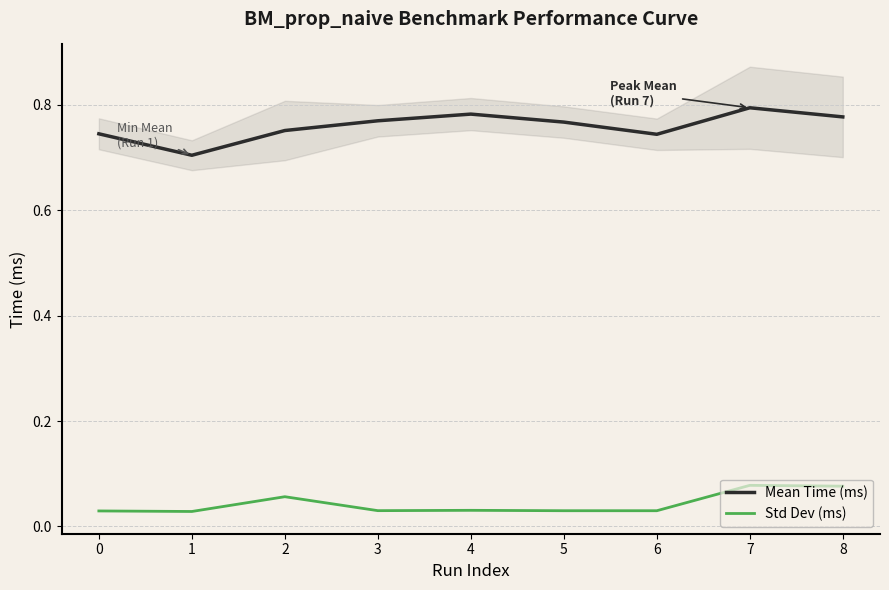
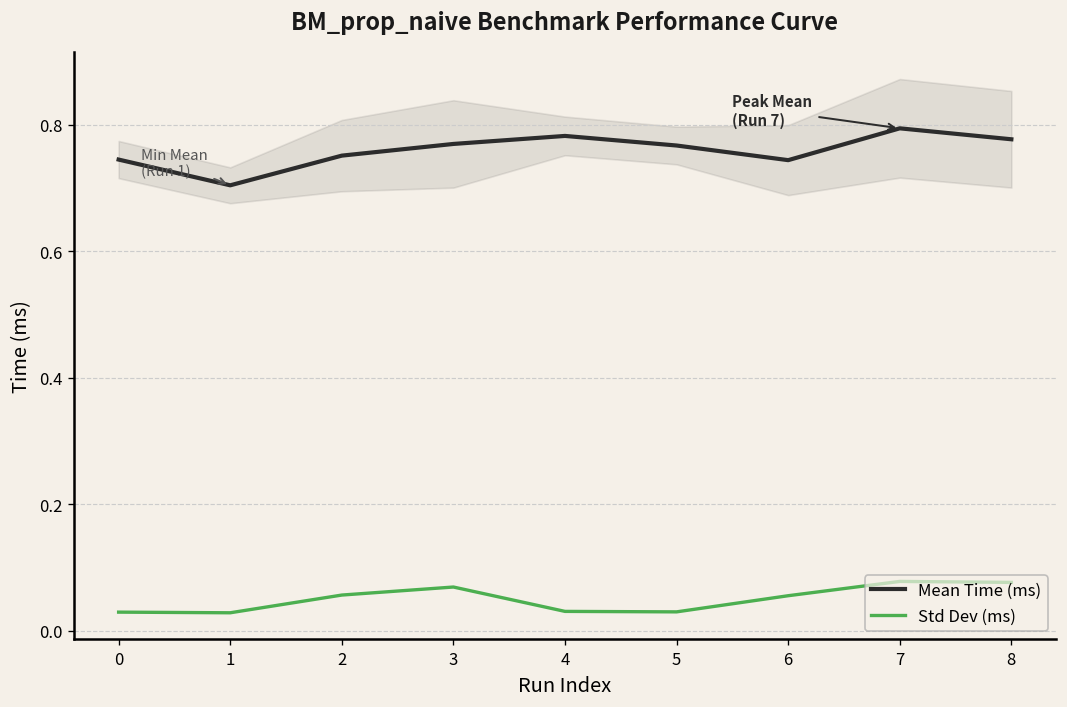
Std Dev (ms), 3: 0.03 -> 0.07
Std Dev (ms), 6: 0.03 -> 0.06
